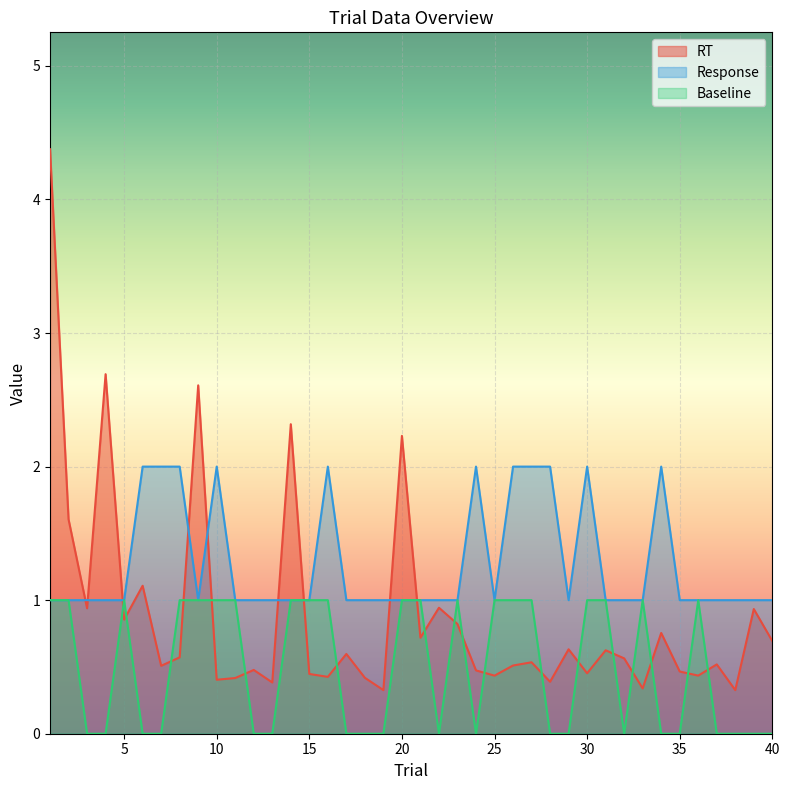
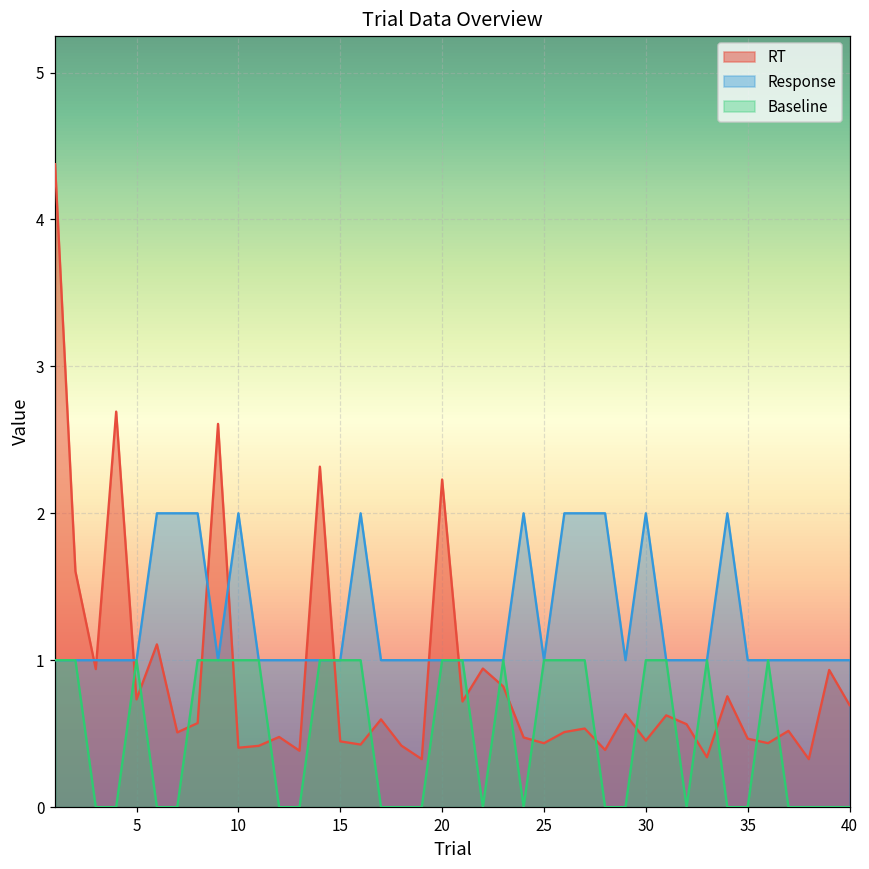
RT, 5: 0.85 -> 0.73
